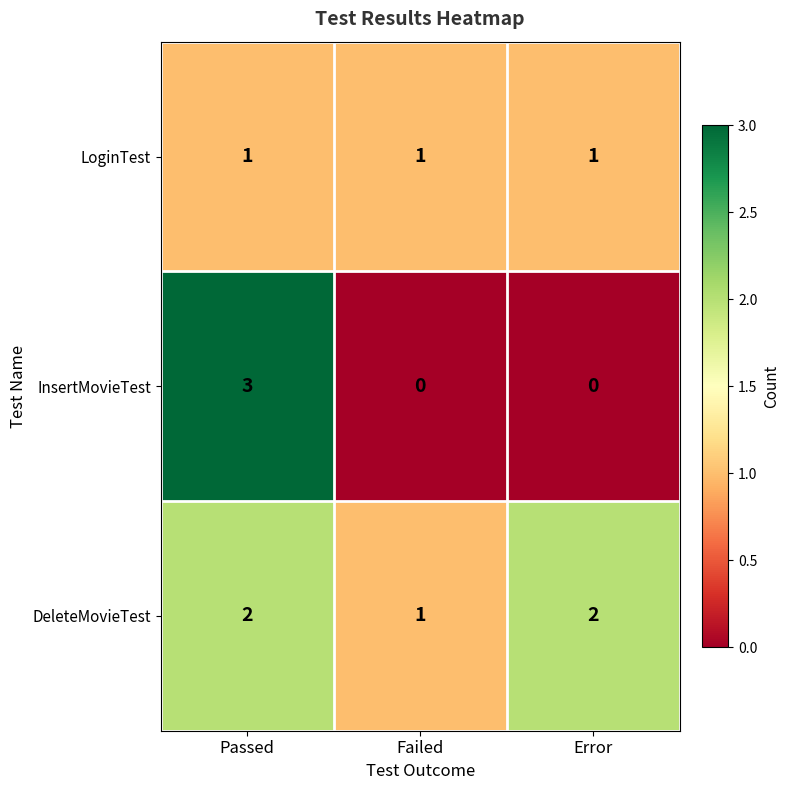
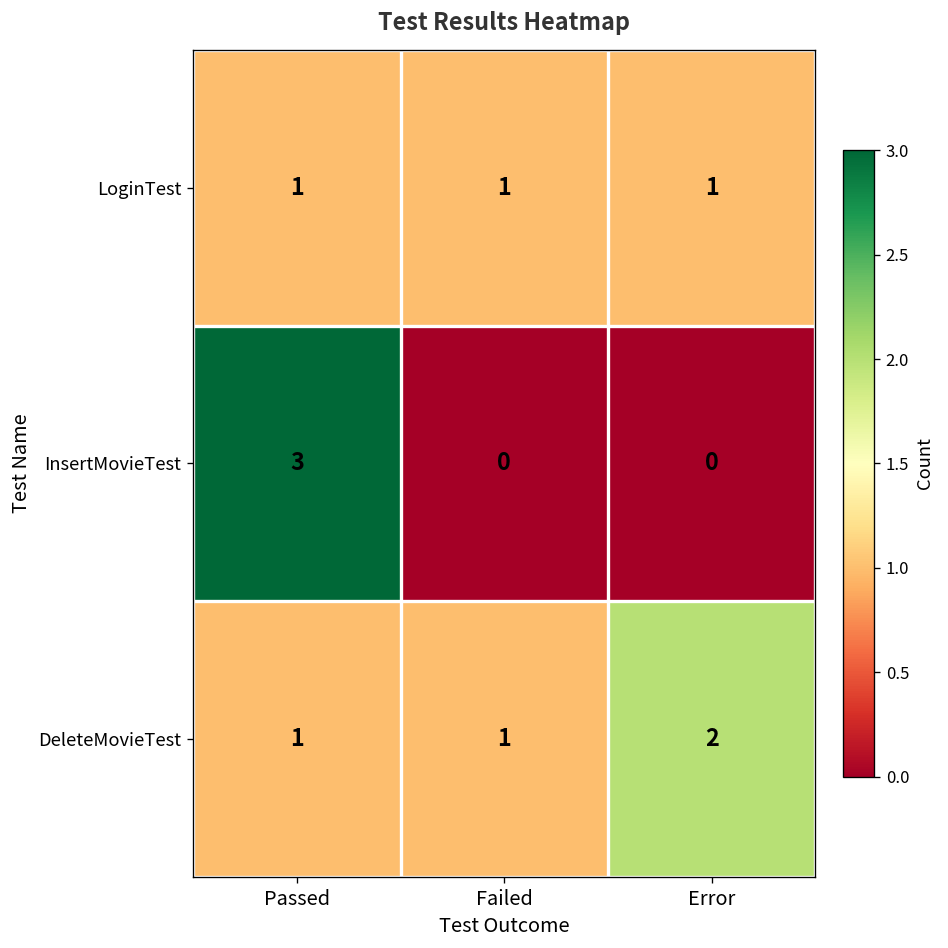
DeleteMovieTest, Passed: 2 -> 1
